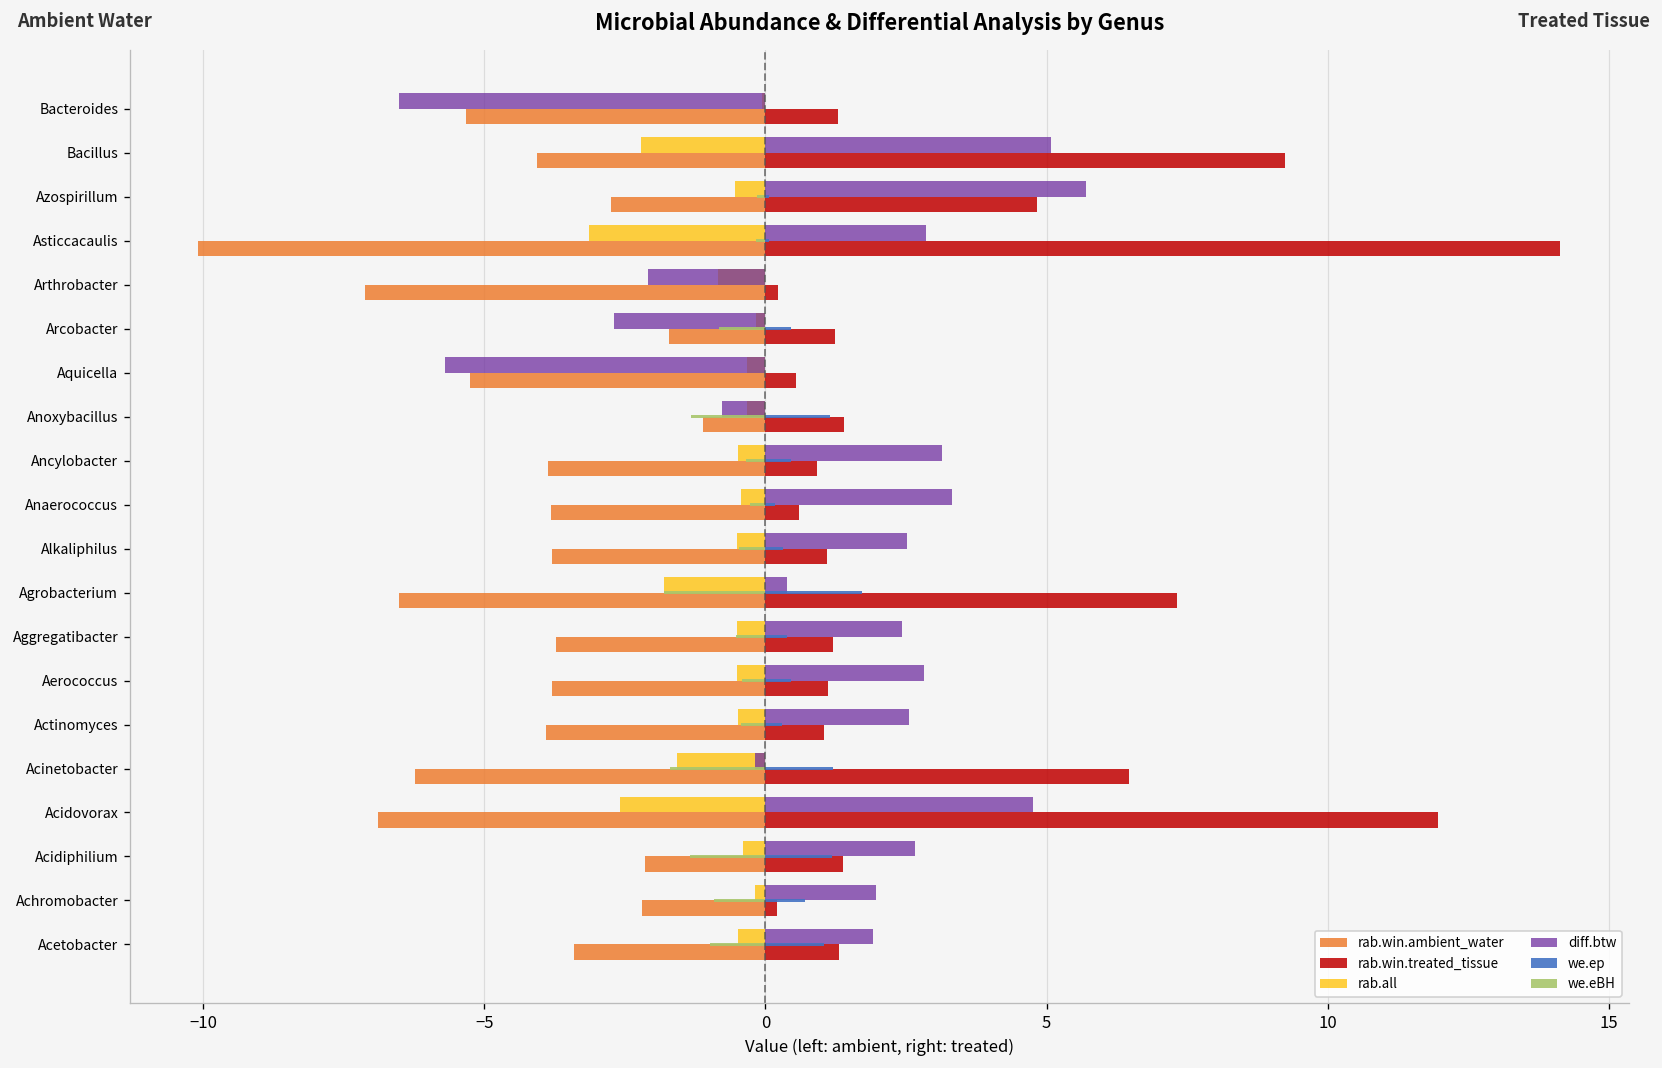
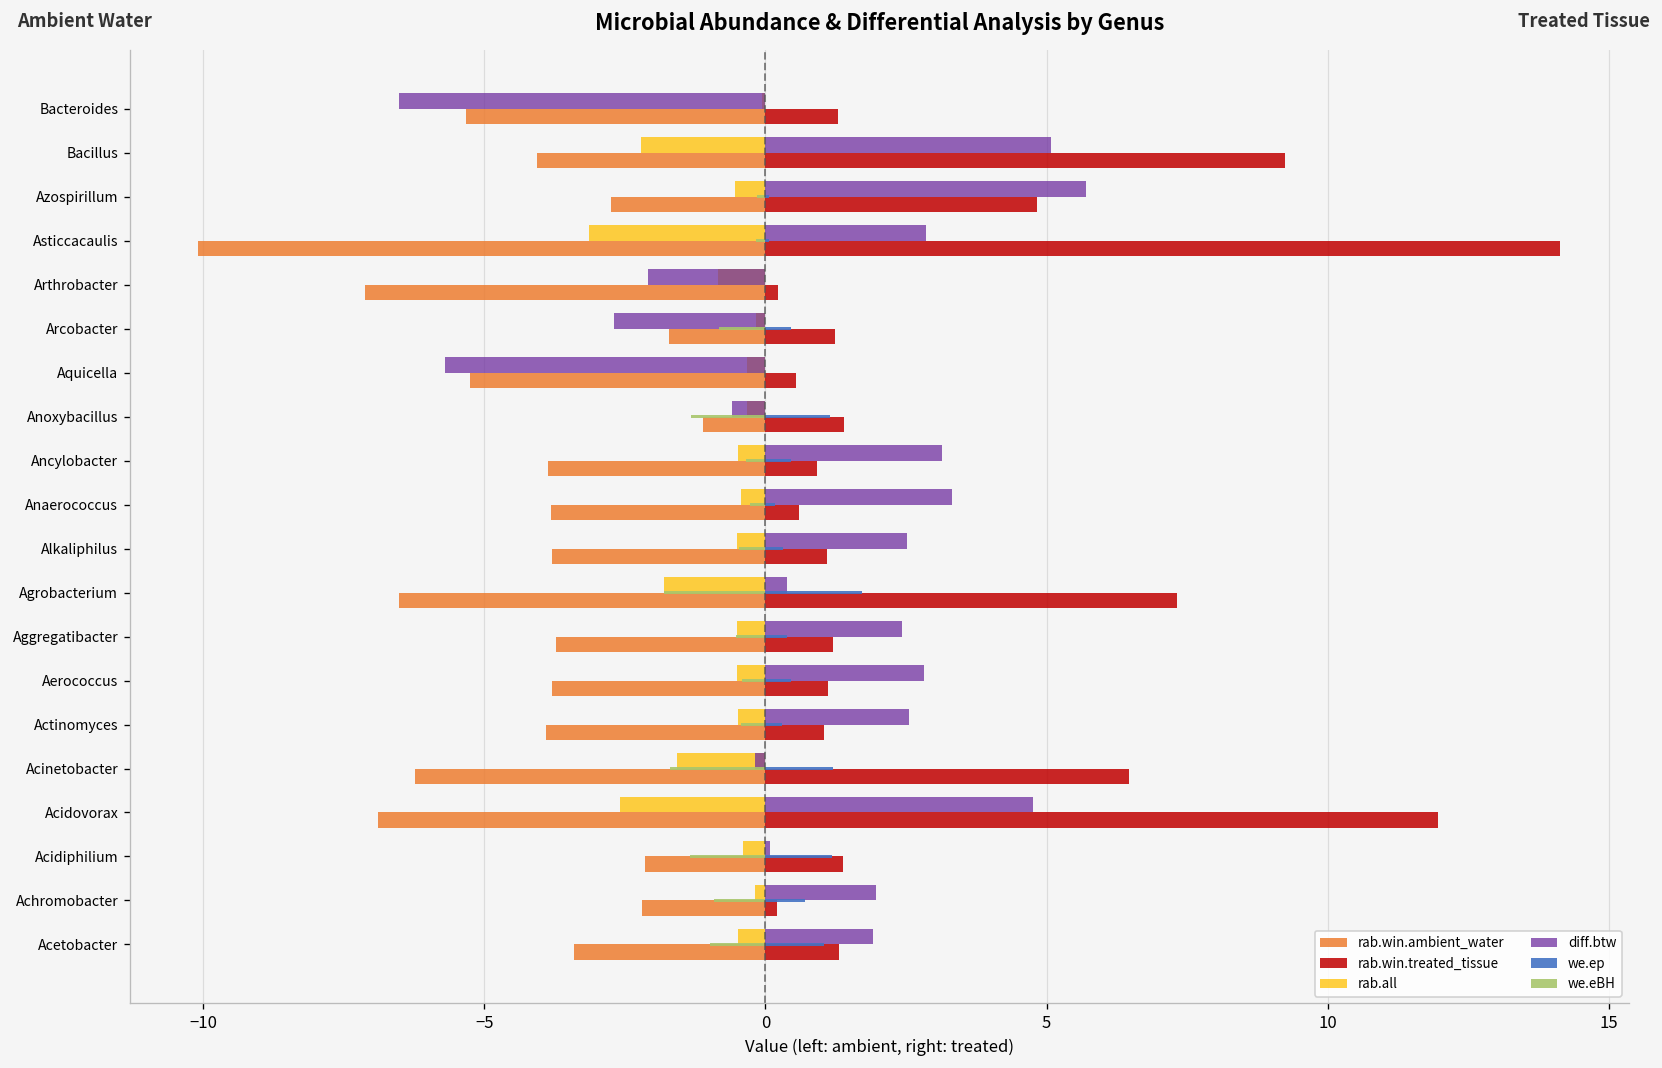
diff.btw, Anoxybacillus: -0.8 -> -0.6
diff.btw, Acidiphilium: 2.7 -> 0.1
